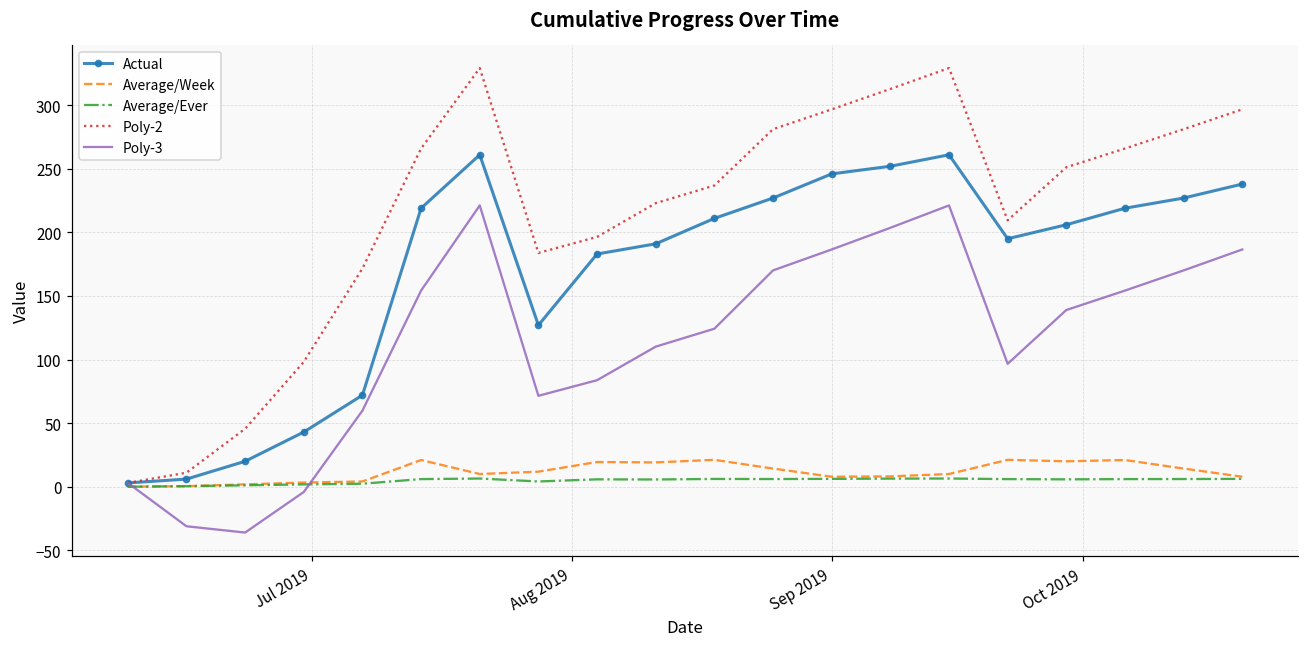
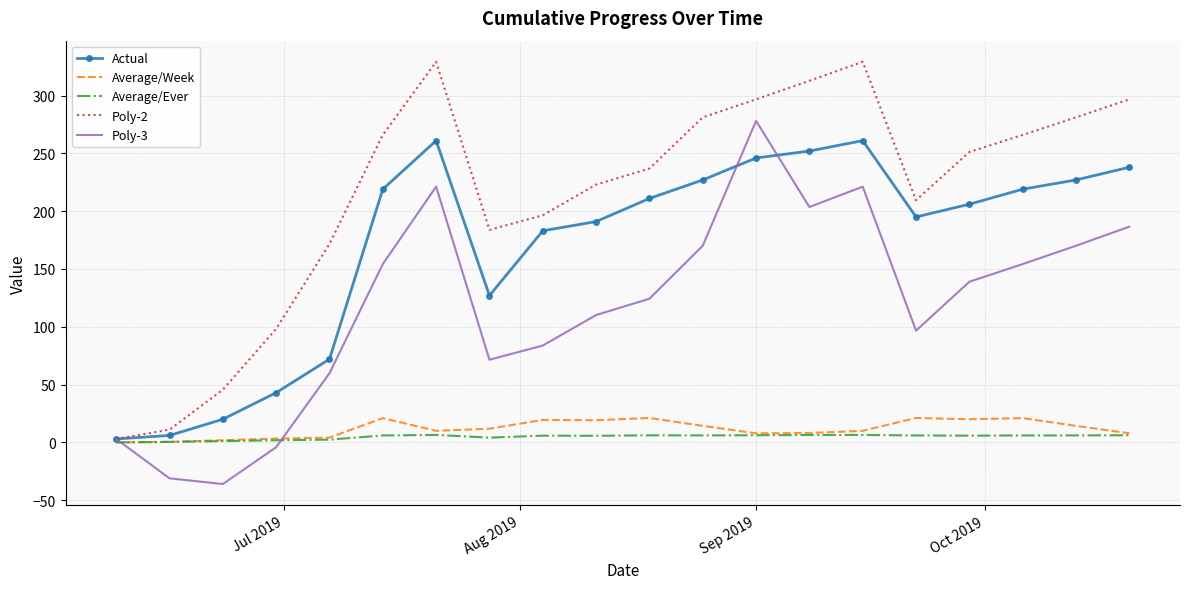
Poly-3, Sep 2019: 187 -> 278
